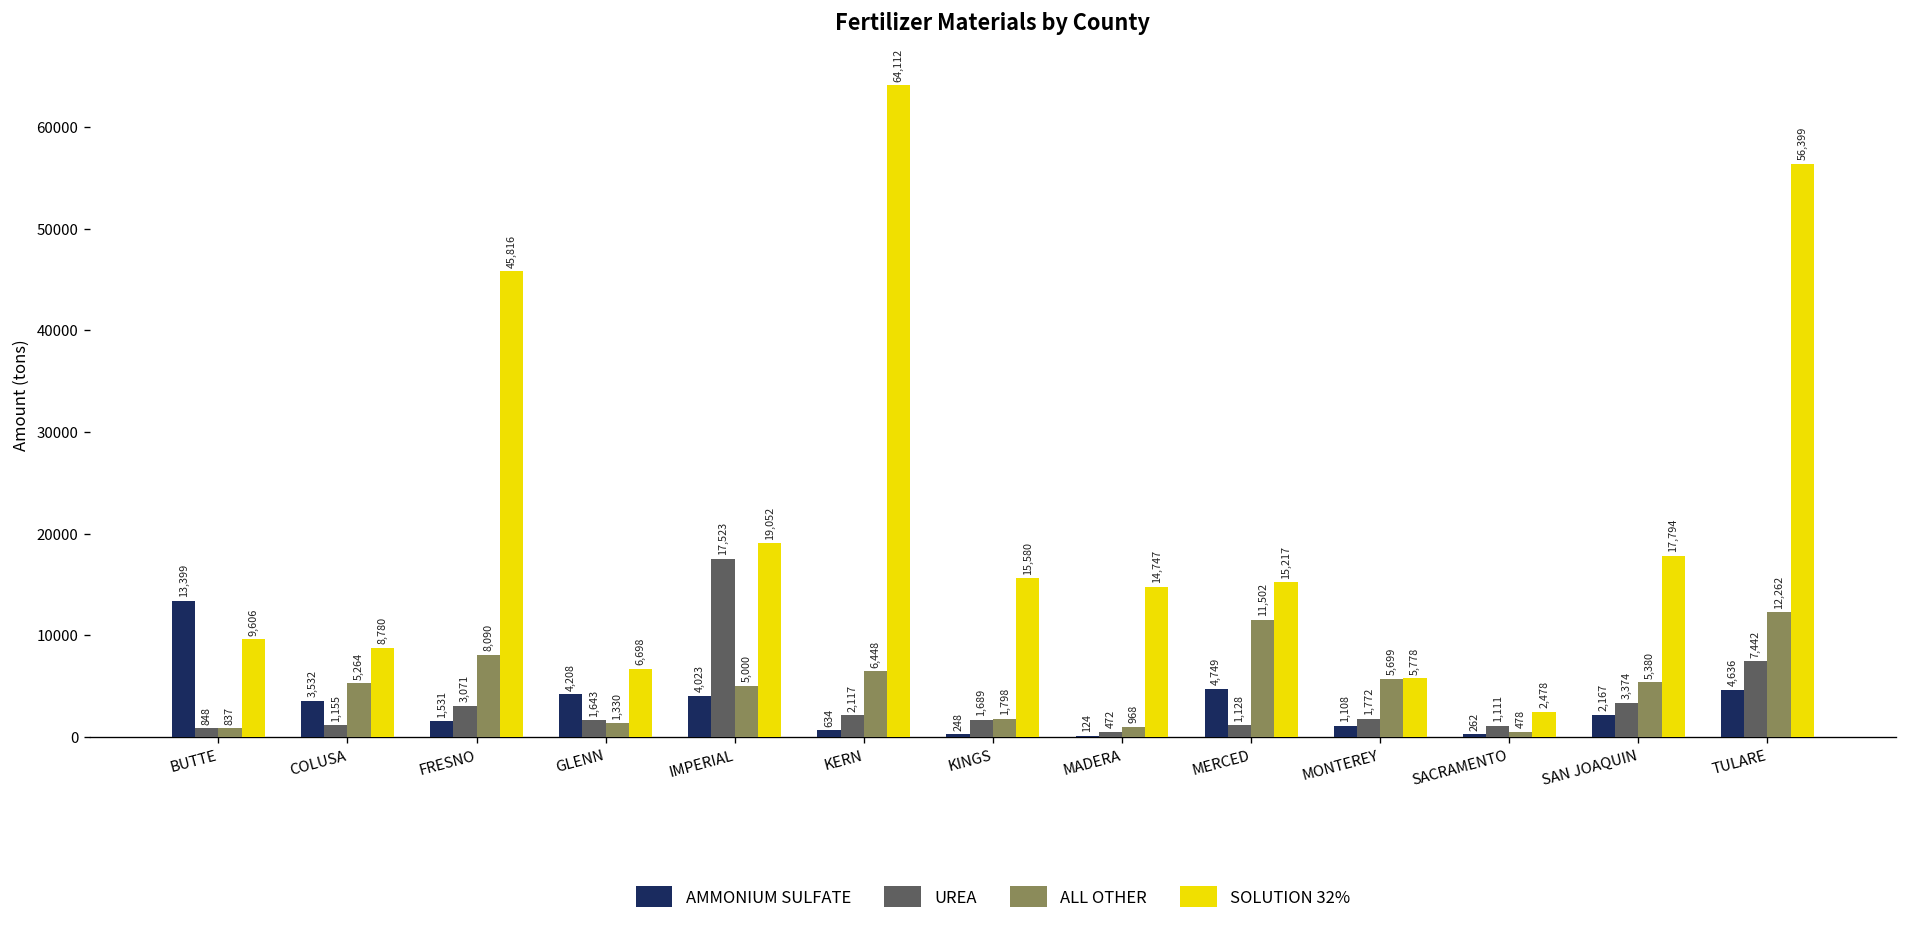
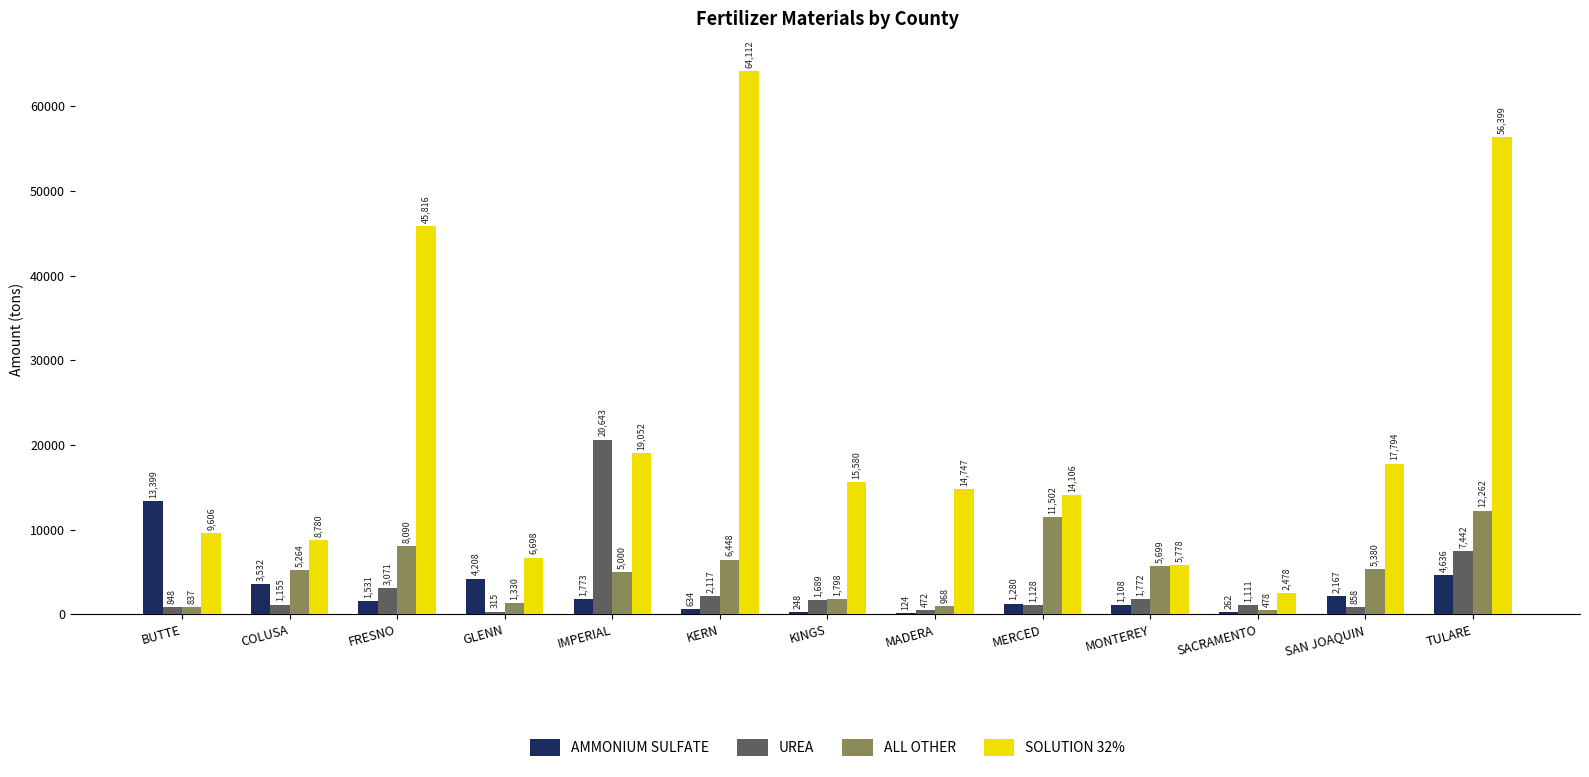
UREA, GLENN: 1,643 -> 315
AMMONIUM SULFATE, IMPERIAL: 4,023 -> 1,773
UREA, IMPERIAL: 17,523 -> 20,643
AMMONIUM SULFATE, MERCED: 4,749 -> 1,280
SOLUTION 32%, MERCED: 15,217 -> 14,106
UREA, SAN JOAQUIN: 3,374 -> 858
